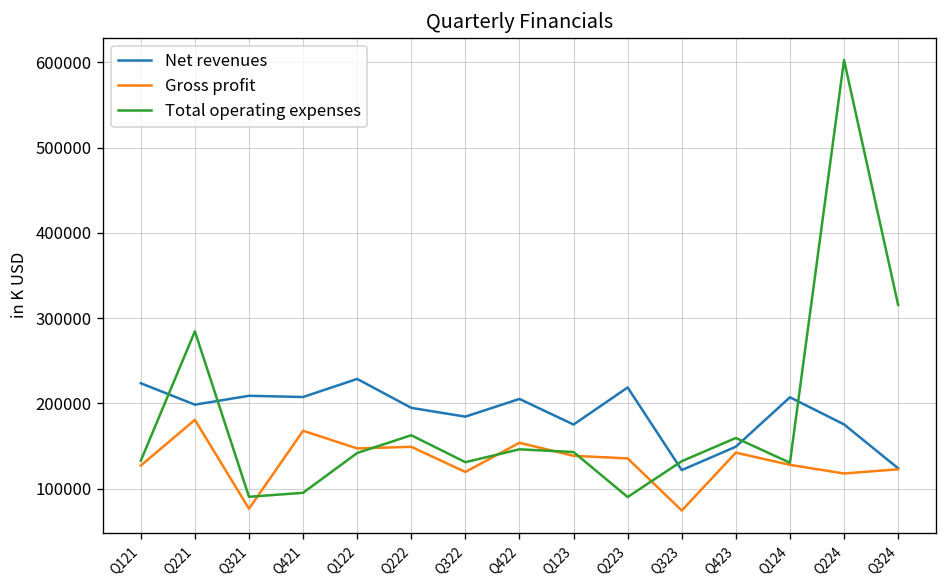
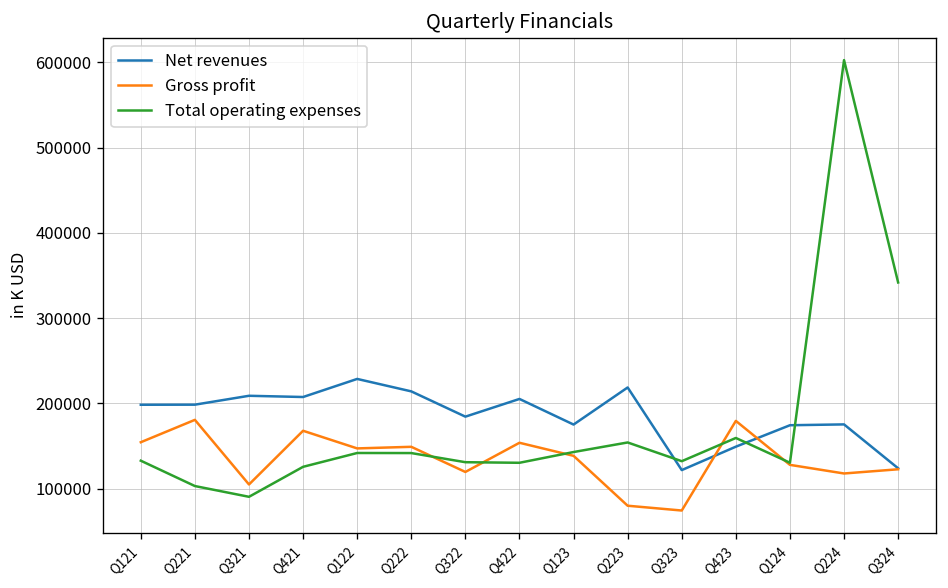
Net revenues, Q121: 220000 -> 200000
Gross profit, Q121: 130000 -> 150000
Total operating expenses, Q221: 280000 -> 100000
Gross profit, Q321: 80000 -> 100000
Total operating expenses, Q421: 100000 -> 130000
Net revenues, Q222: 190000 -> 210000
Total operating expenses, Q222: 160000 -> 140000
Total operating expenses, Q422: 150000 -> 130000
Gross profit, Q223: 140000 -> 80000
Total operating expenses, Q223: 90000 -> 150000
Gross profit, Q423: 140000 -> 180000
Net revenues, Q124: 210000 -> 170000
Total operating expenses, Q324: 320000 -> 340000
